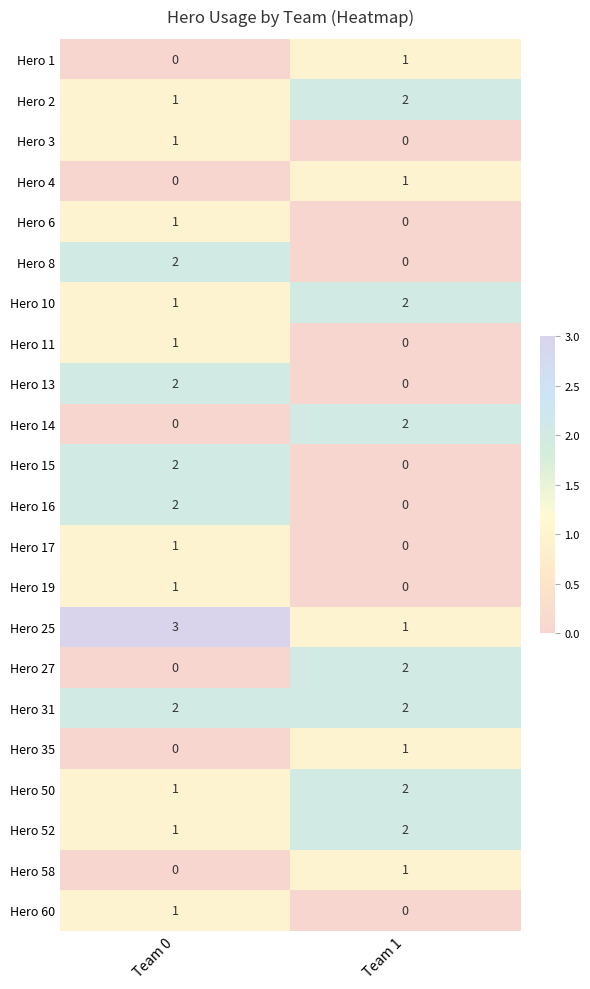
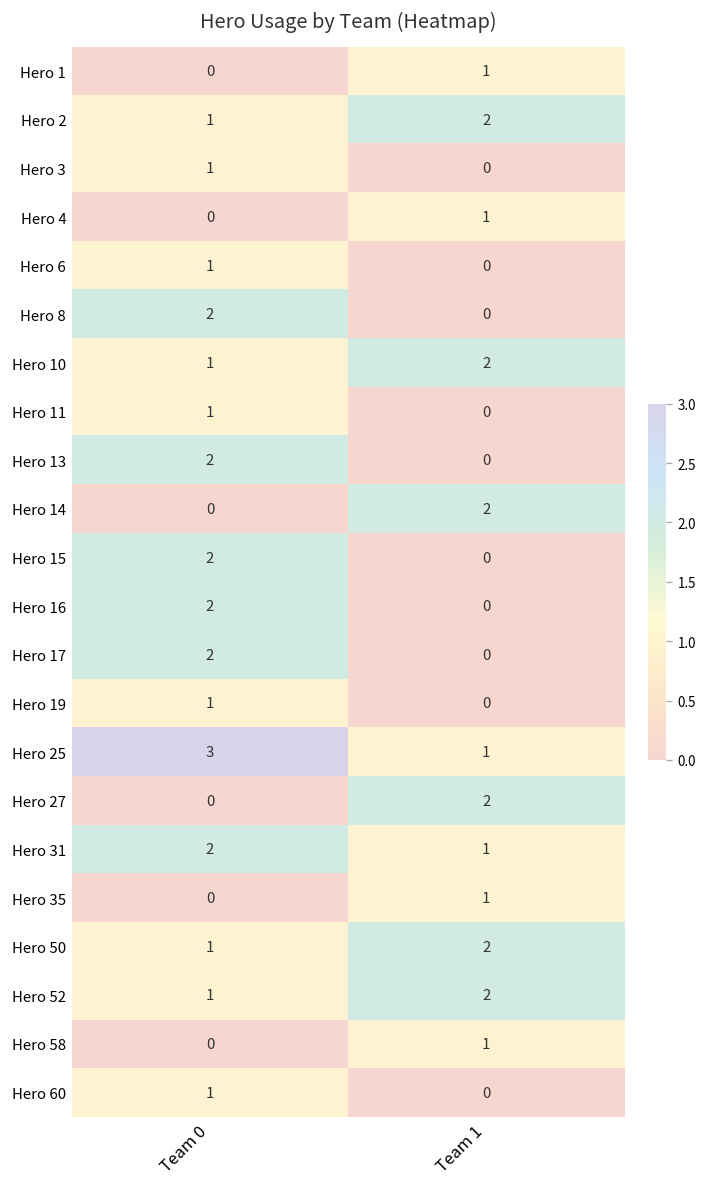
Hero 17, Team 0: 1 -> 2
Hero 31, Team 1: 2 -> 1
